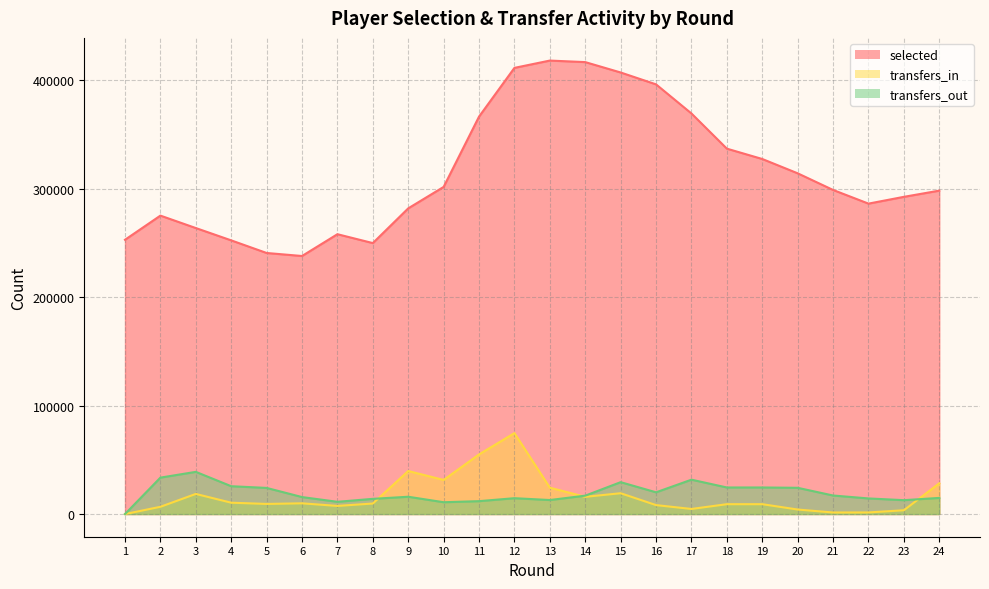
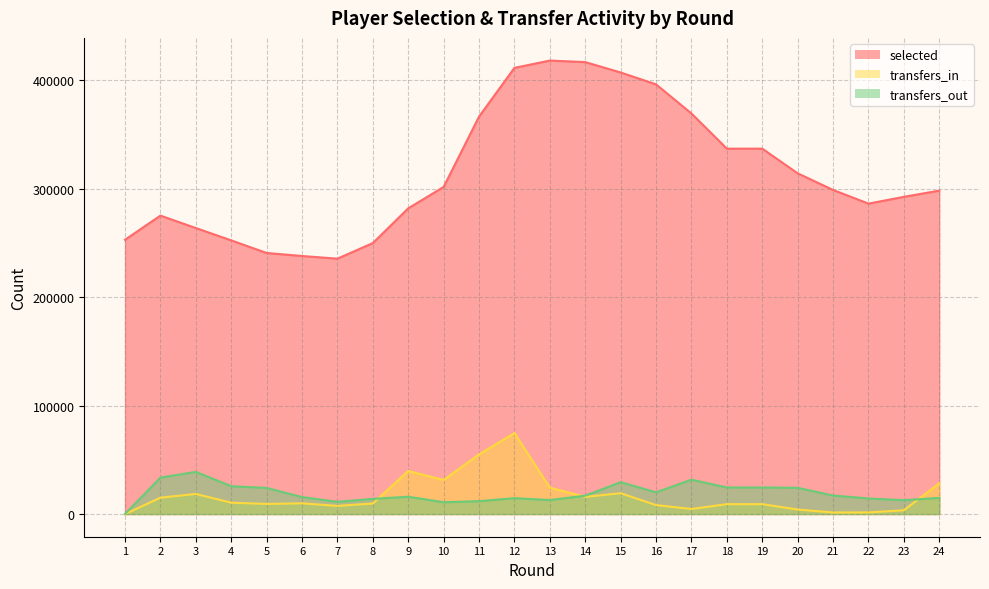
transfers_in, 2: 7000 -> 15000
selected, 7: 258000 -> 236000
selected, 19: 327000 -> 337000
